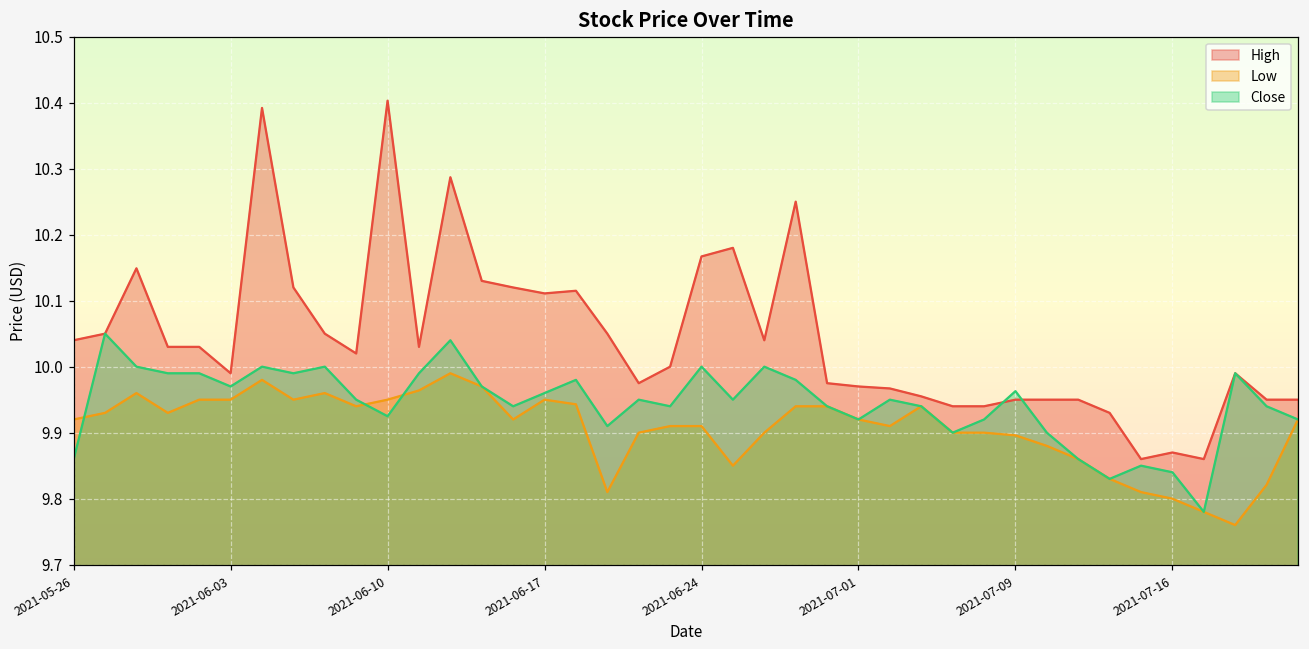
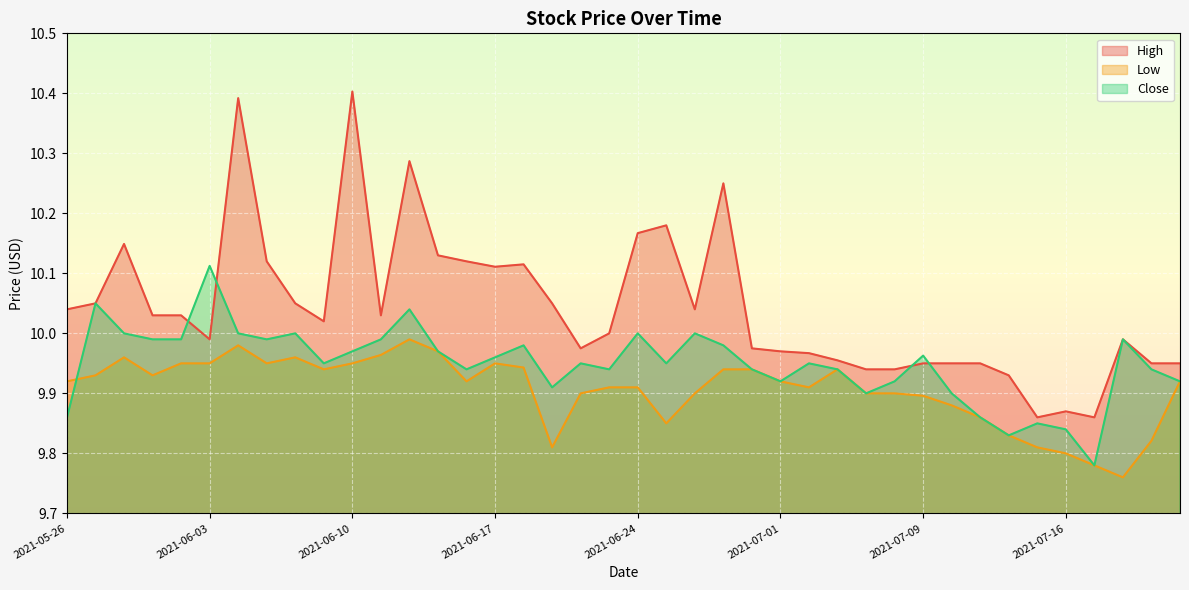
Close, 2021-06-03: 9.97 -> 10.11
Close, 2021-06-10: 9.92 -> 9.97
